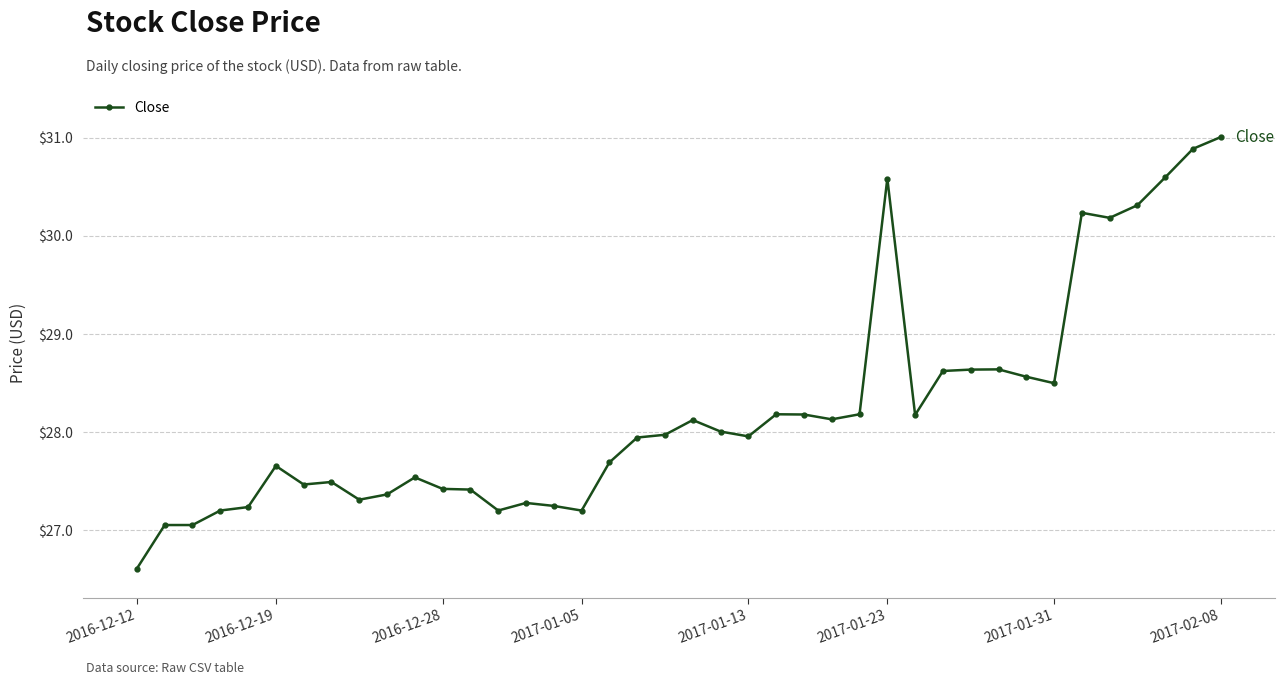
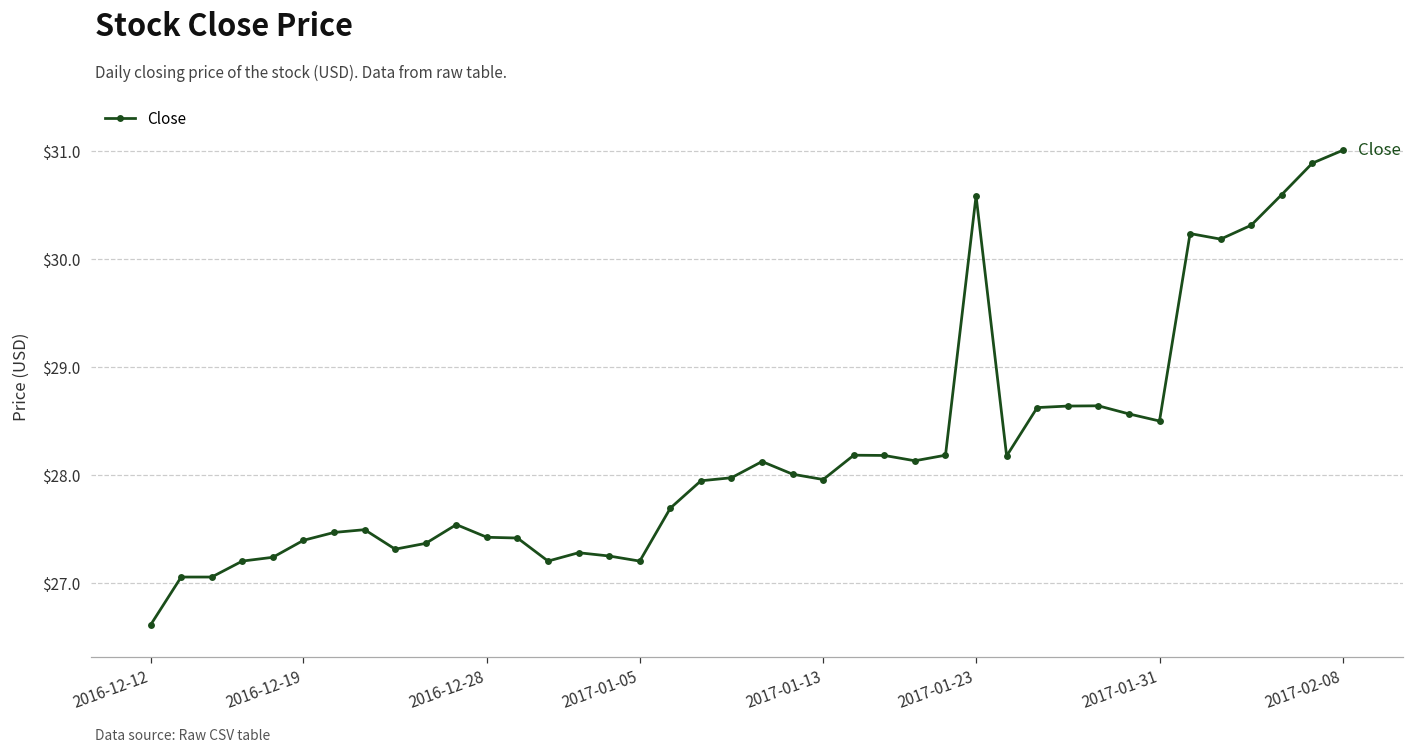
2016-12-19: $27.7 -> $27.4
